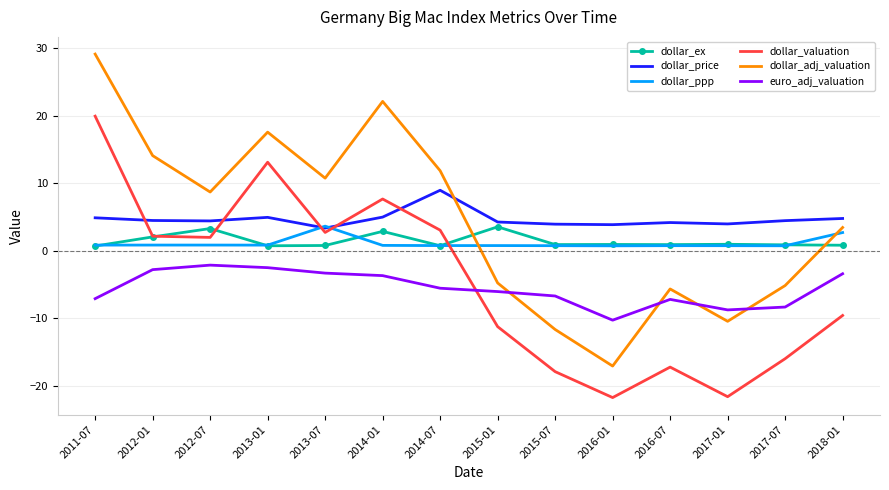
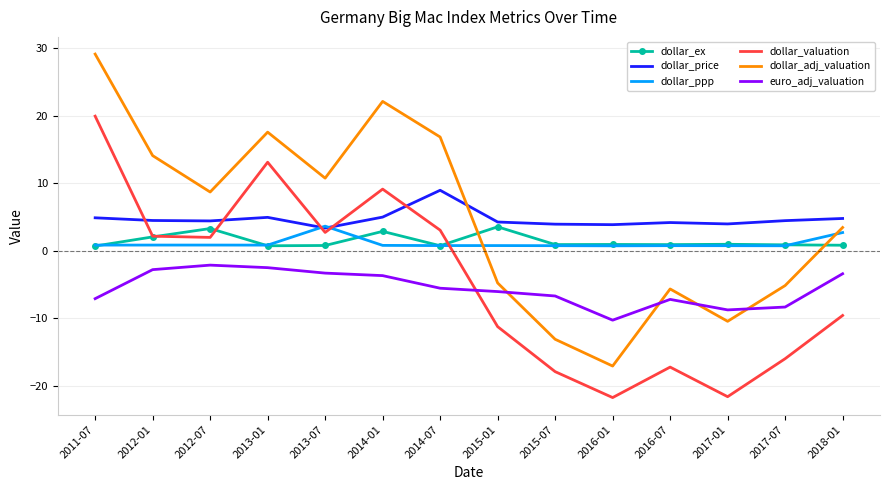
dollar_valuation, 2014-01: 8 -> 9
dollar_adj_valuation, 2014-07: 12 -> 17
dollar_adj_valuation, 2015-07: -12 -> -13
